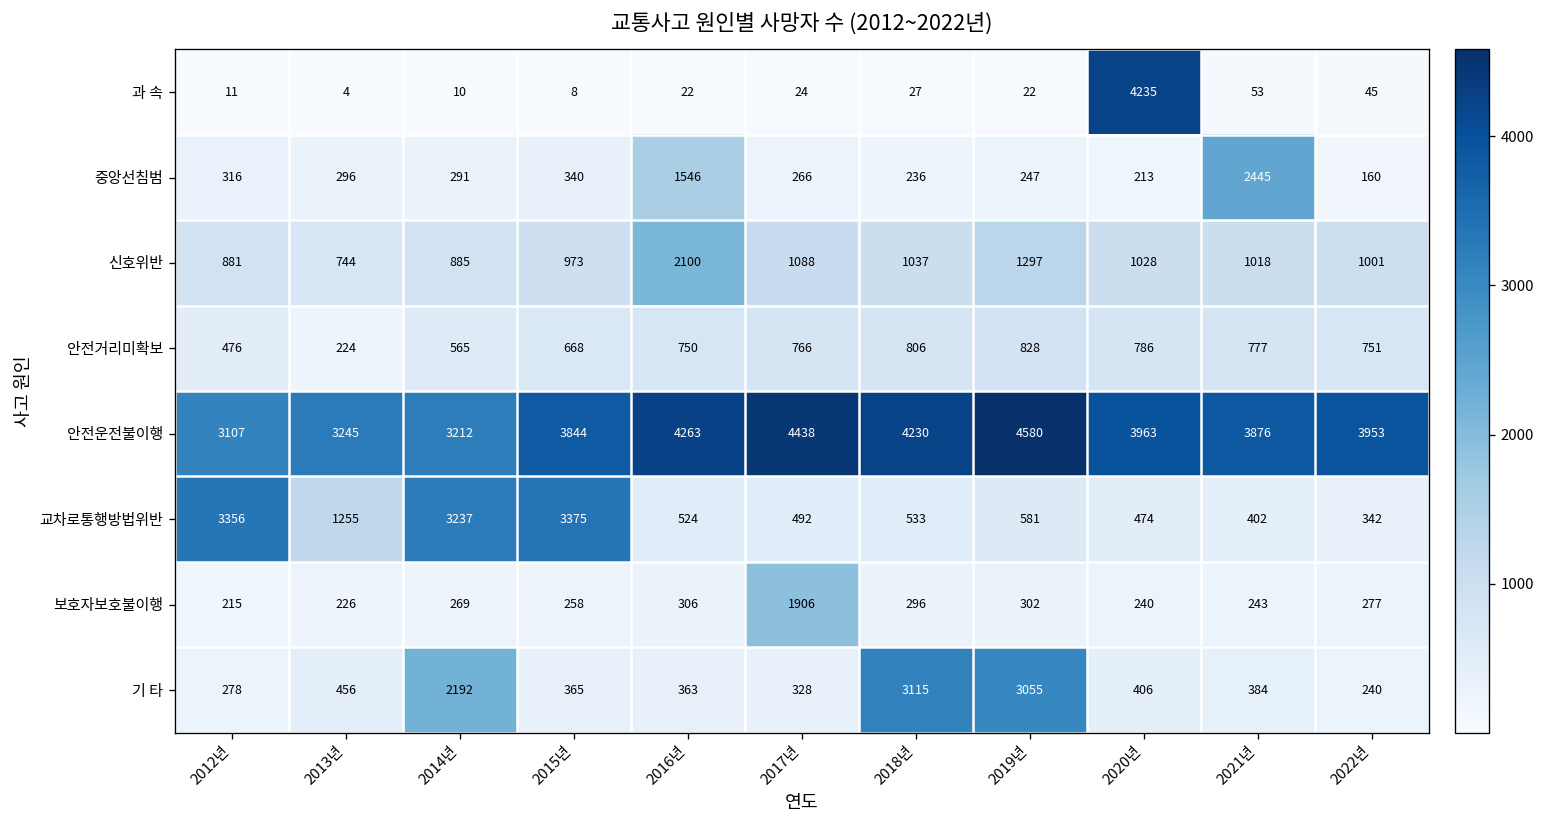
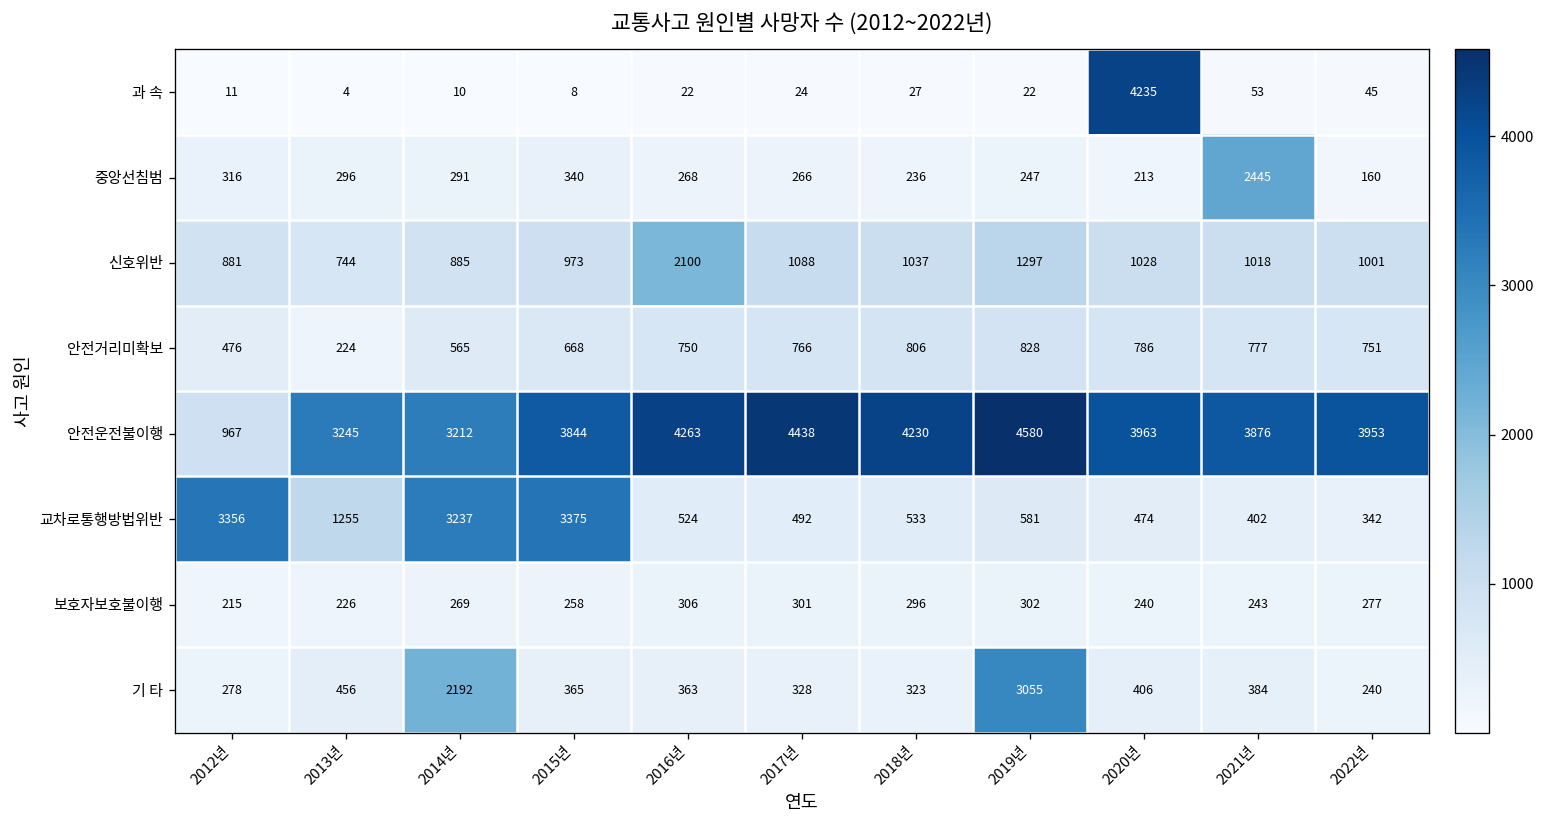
중앙선침범, 2016년: 1546 -> 268
안전운전불이행, 2012년: 3107 -> 967
보호자보호불이행, 2017년: 1906 -> 301
기 타, 2018년: 3115 -> 323
